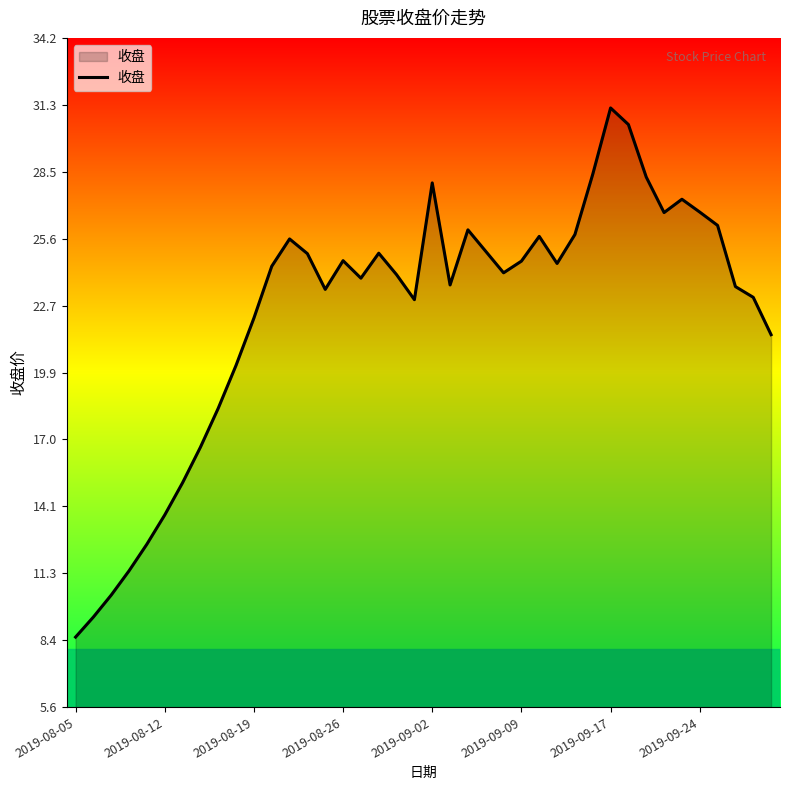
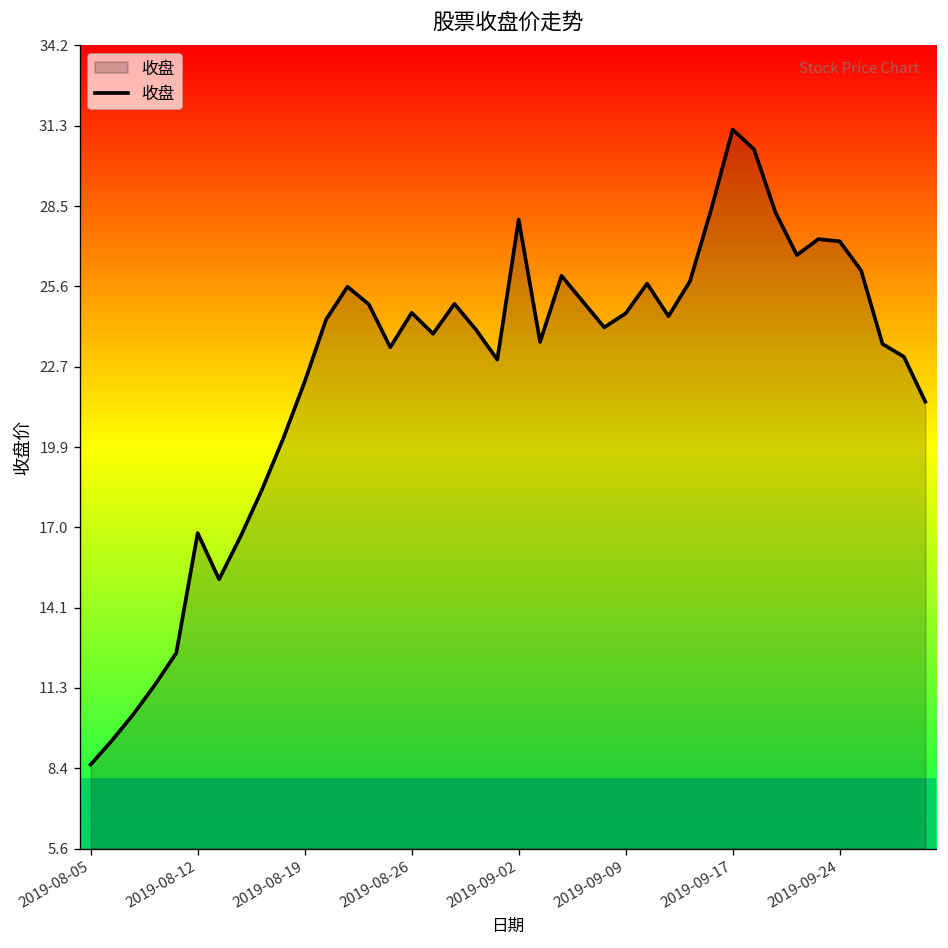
2019-08-12: 13.8 -> 16.8
2019-09-24: 26.8 -> 27.2
